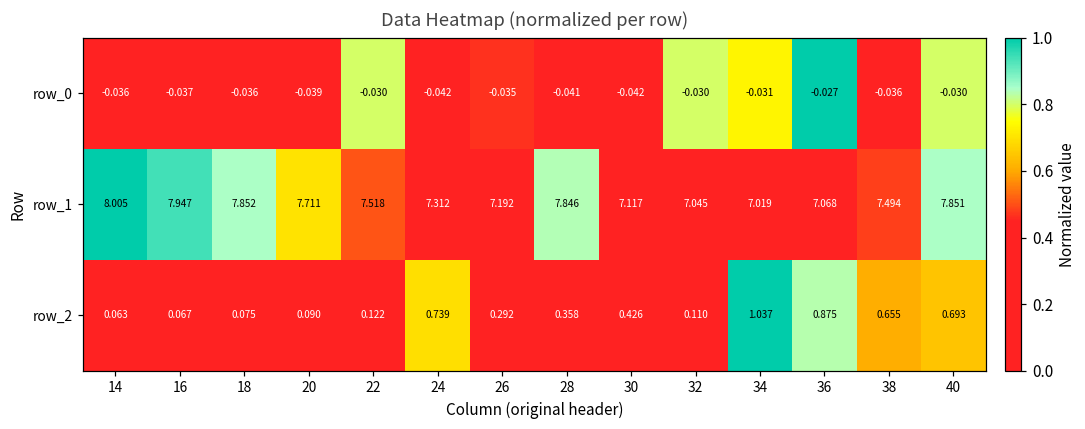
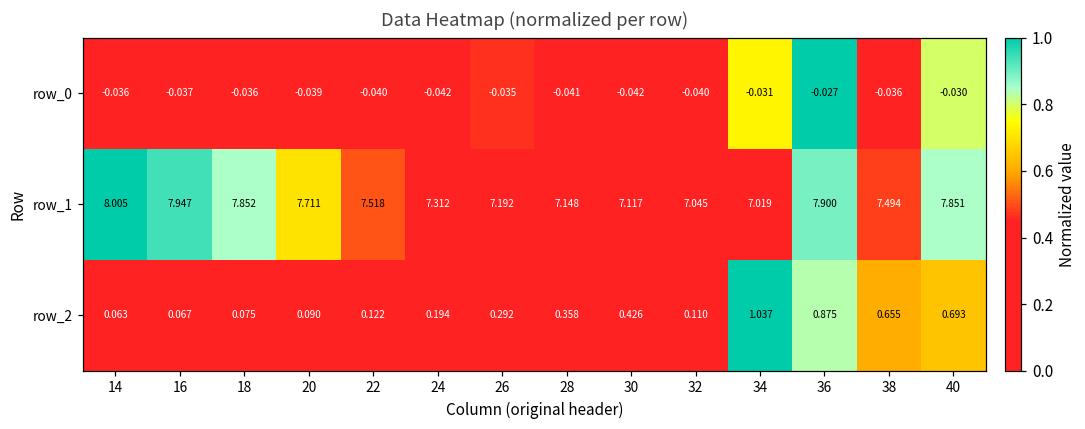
row_0, 22: -0.030 -> -0.040
row_0, 32: -0.030 -> -0.040
row_1, 28: 7.846 -> 7.148
row_1, 36: 7.068 -> 7.900
row_2, 24: 0.739 -> 0.194
